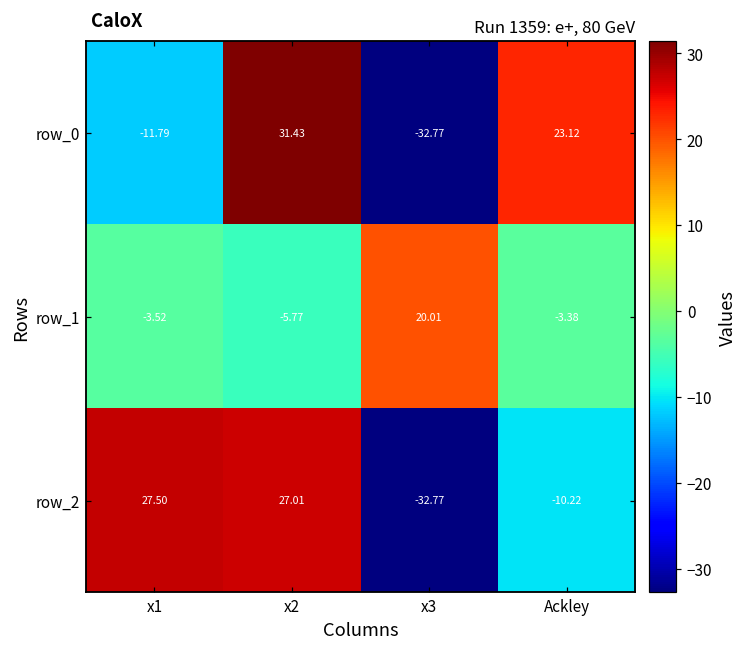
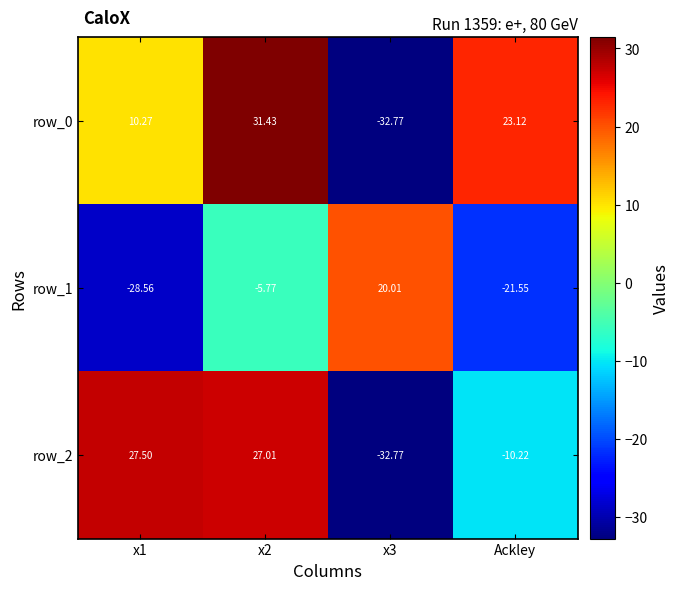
row_0, x1: -11.79 -> 10.27
row_1, x1: -3.52 -> -28.56
row_1, Ackley: -3.38 -> -21.55
